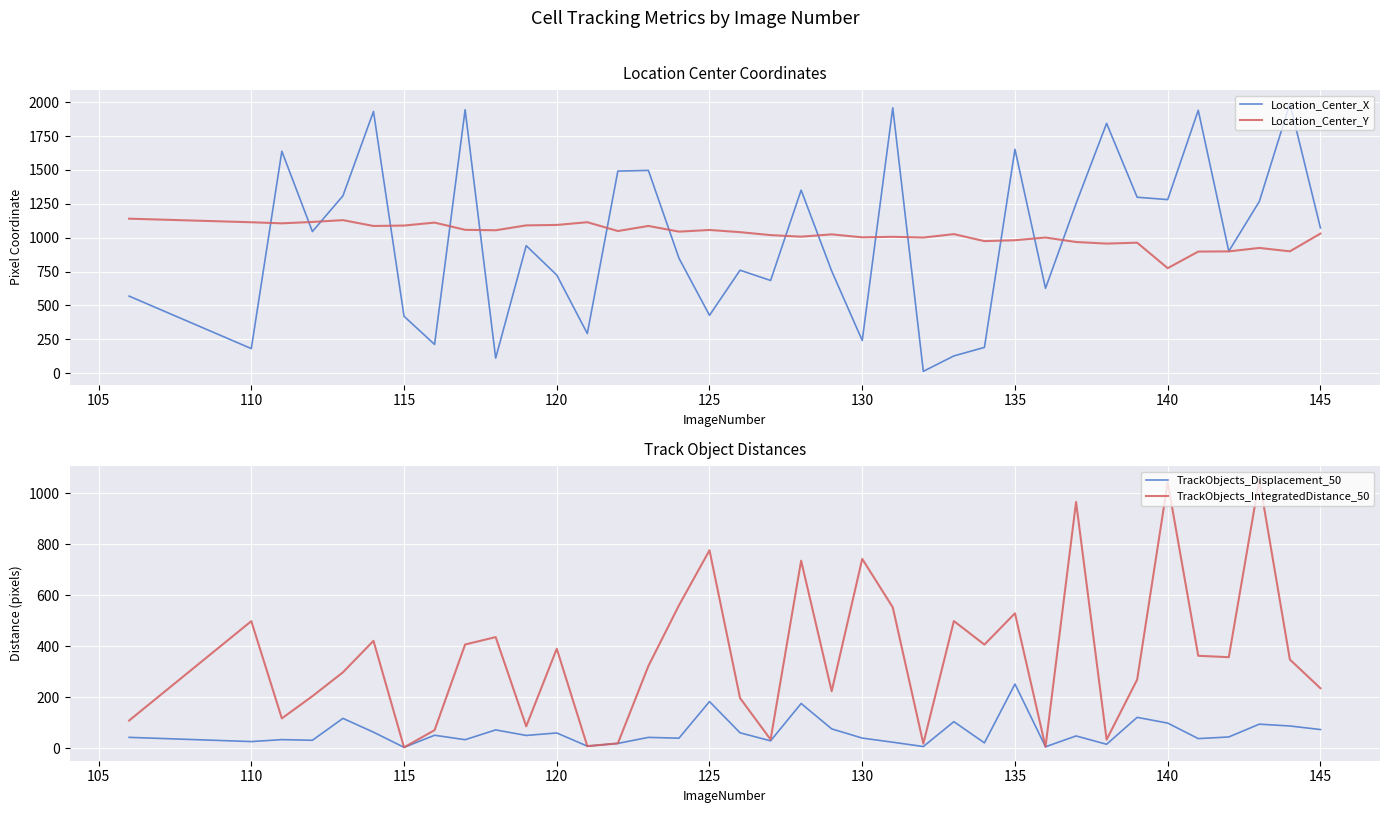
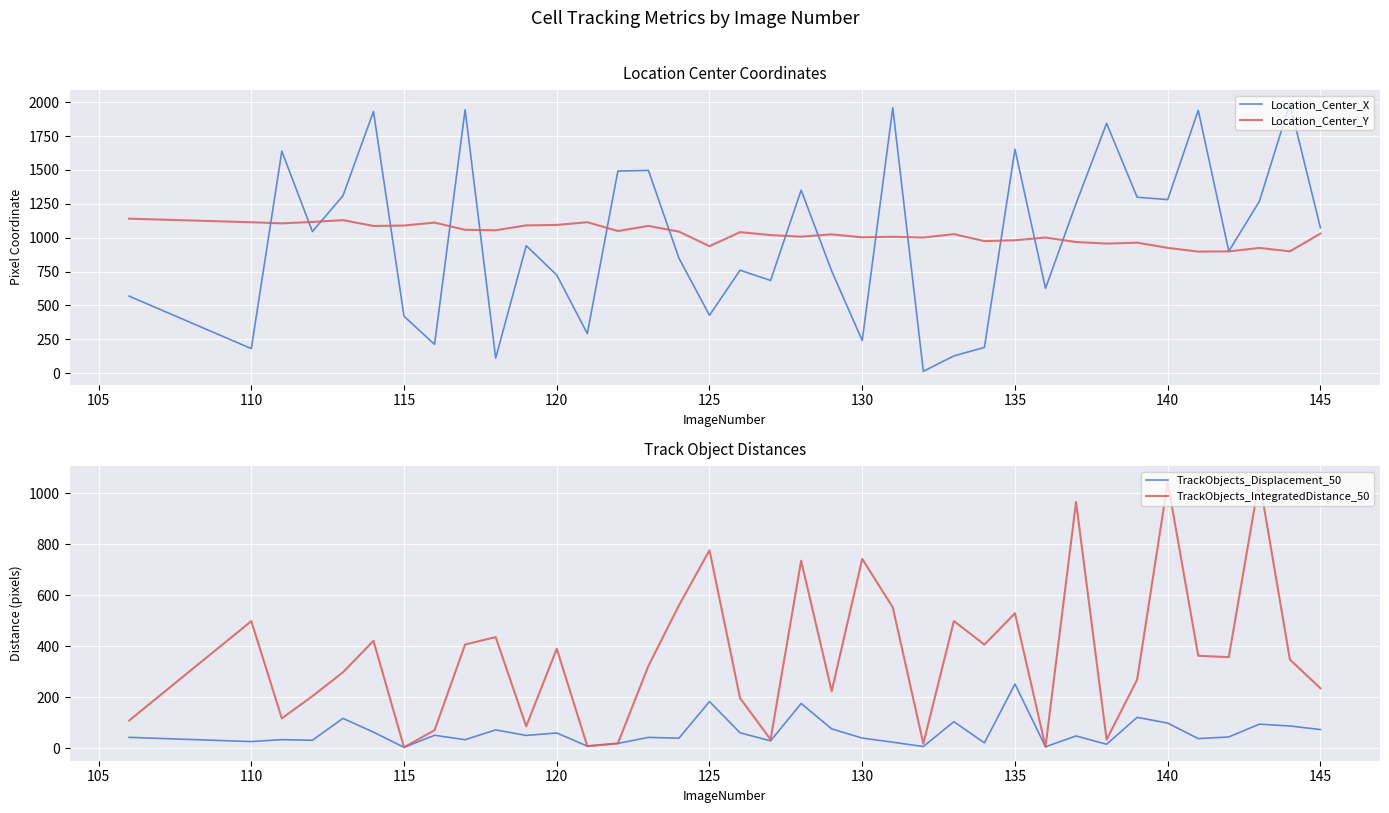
Location Center Coordinates, Location_Center_Y, 125: 1060 -> 940
Location Center Coordinates, Location_Center_Y, 140: 780 -> 920
